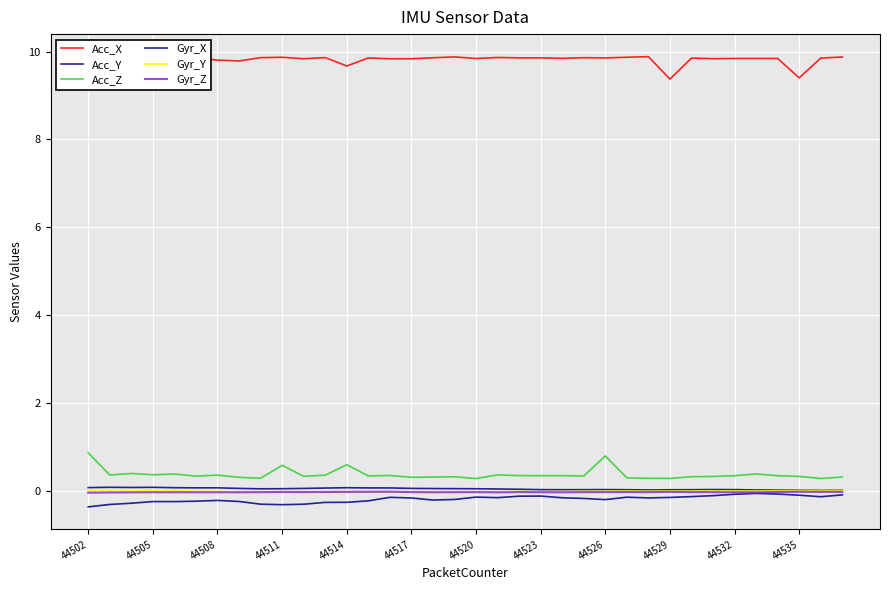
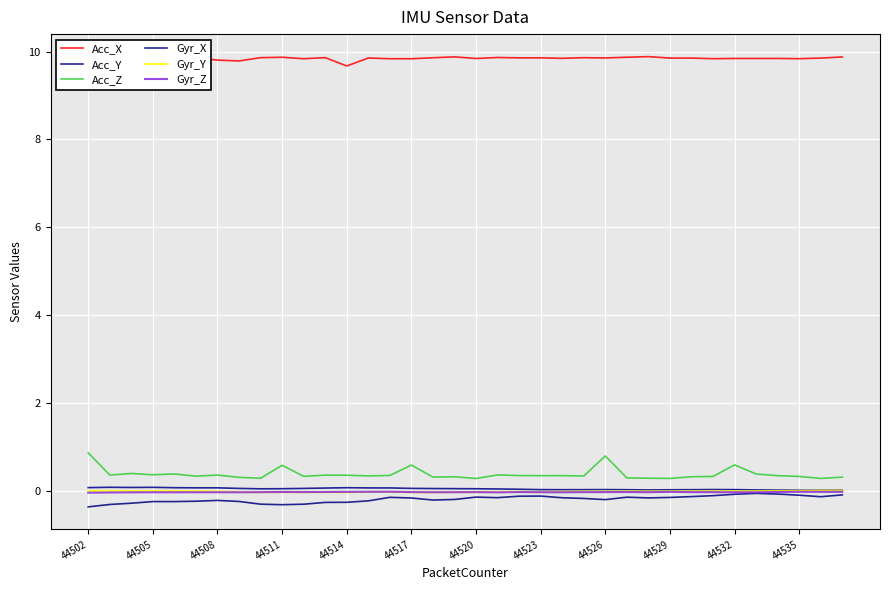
Acc_Z, 44514: 0.6 -> 0.4
Acc_Z, 44517: 0.3 -> 0.6
Acc_X, 44529: 9.4 -> 9.9
Acc_Z, 44532: 0.4 -> 0.6
Acc_X, 44535: 9.4 -> 9.8
